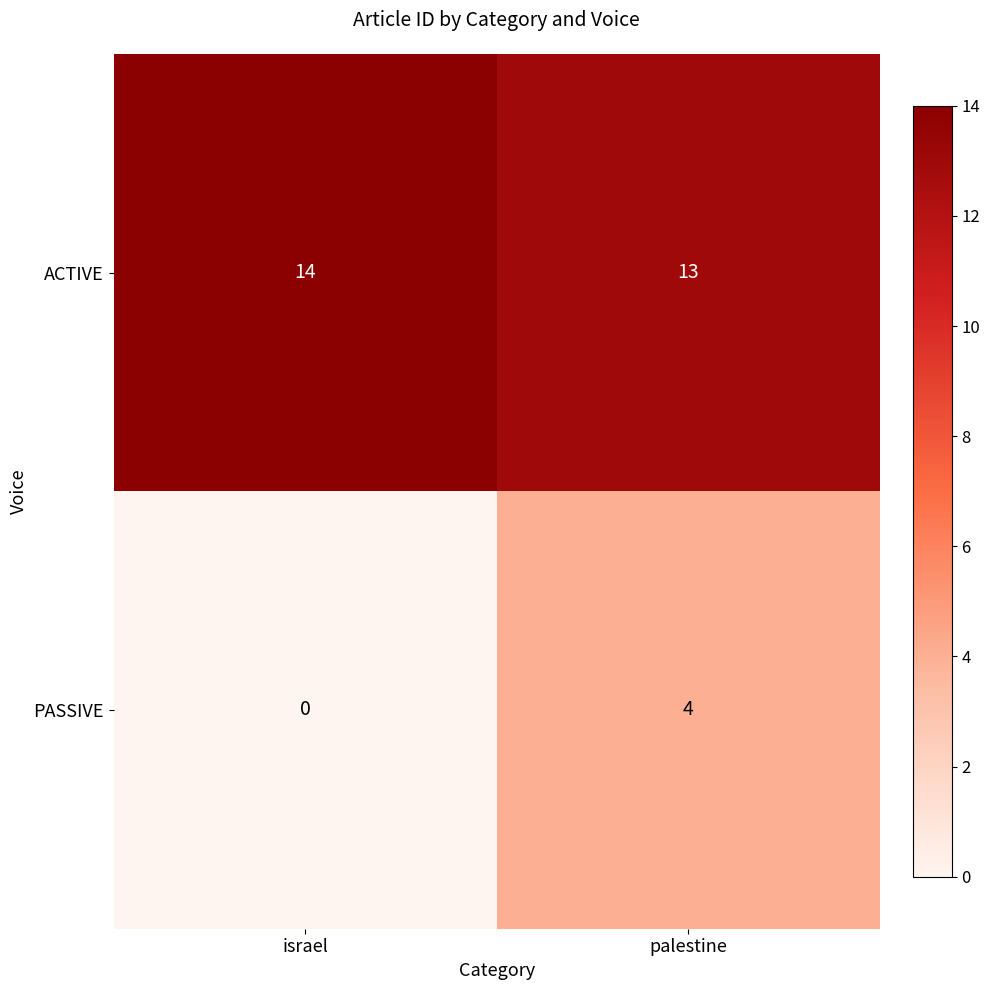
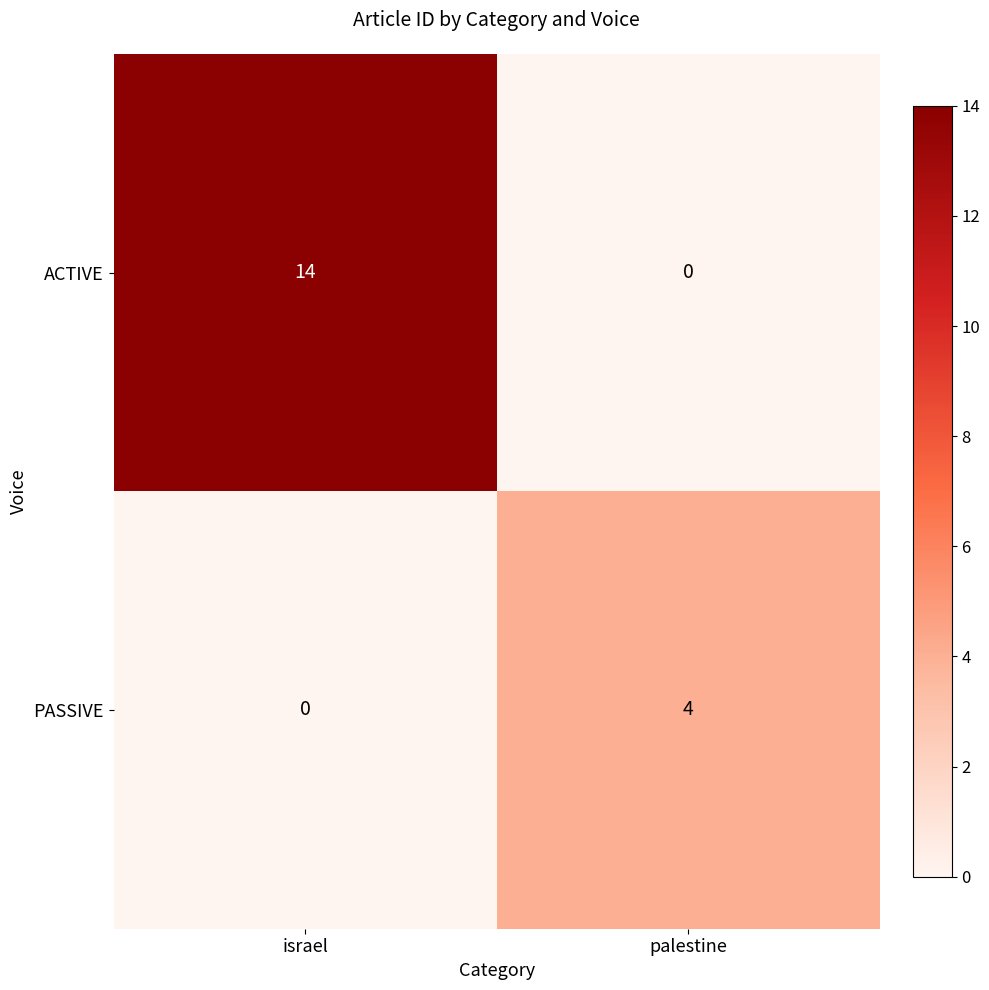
ACTIVE, palestine: 13 -> 0
